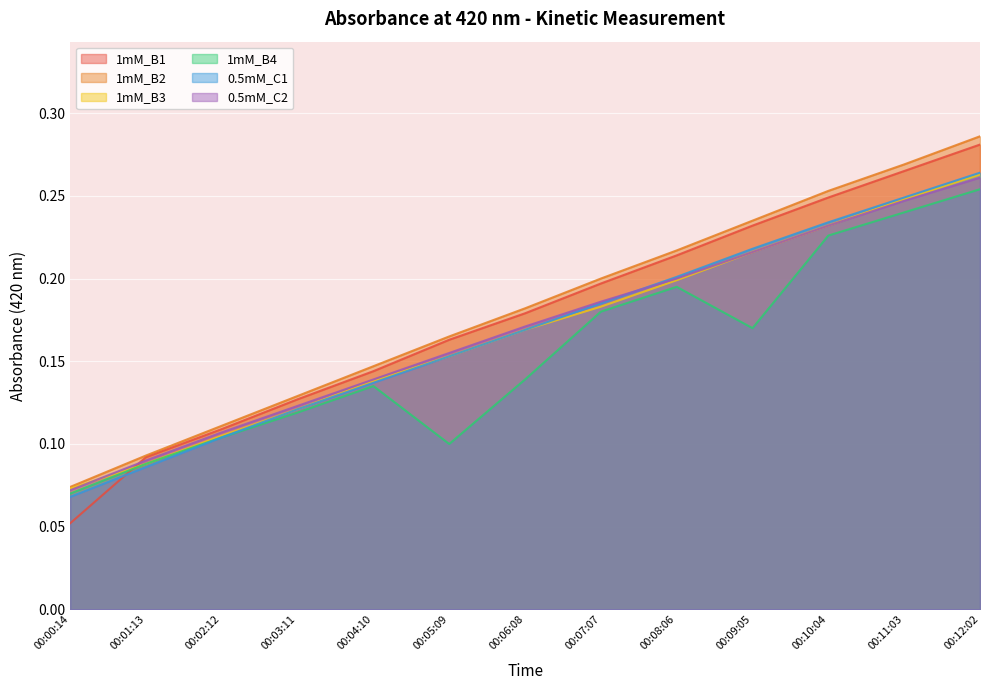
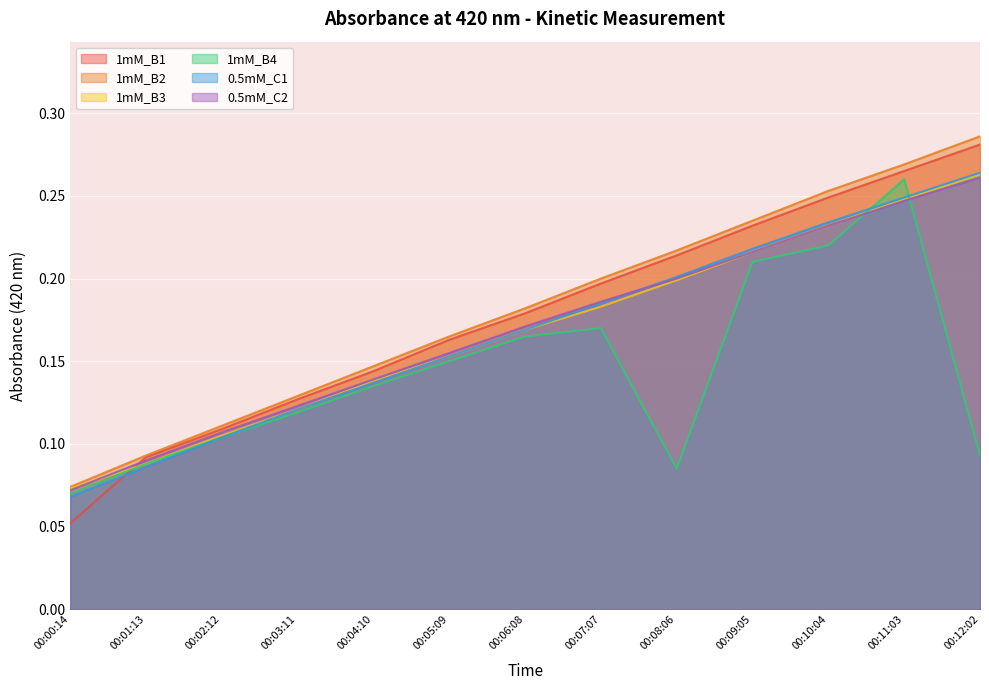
1mM_B4, 00:05:09: 0.10 -> 0.15
1mM_B4, 00:06:08: 0.139 -> 0.165
1mM_B4, 00:07:07: 0.18 -> 0.17
1mM_B4, 00:08:06: 0.195 -> 0.085
1mM_B4, 00:09:05: 0.17 -> 0.21
1mM_B4, 00:10:04: 0.226 -> 0.220
1mM_B4, 00:11:03: 0.24 -> 0.26
1mM_B4, 00:12:02: 0.254 -> 0.093
